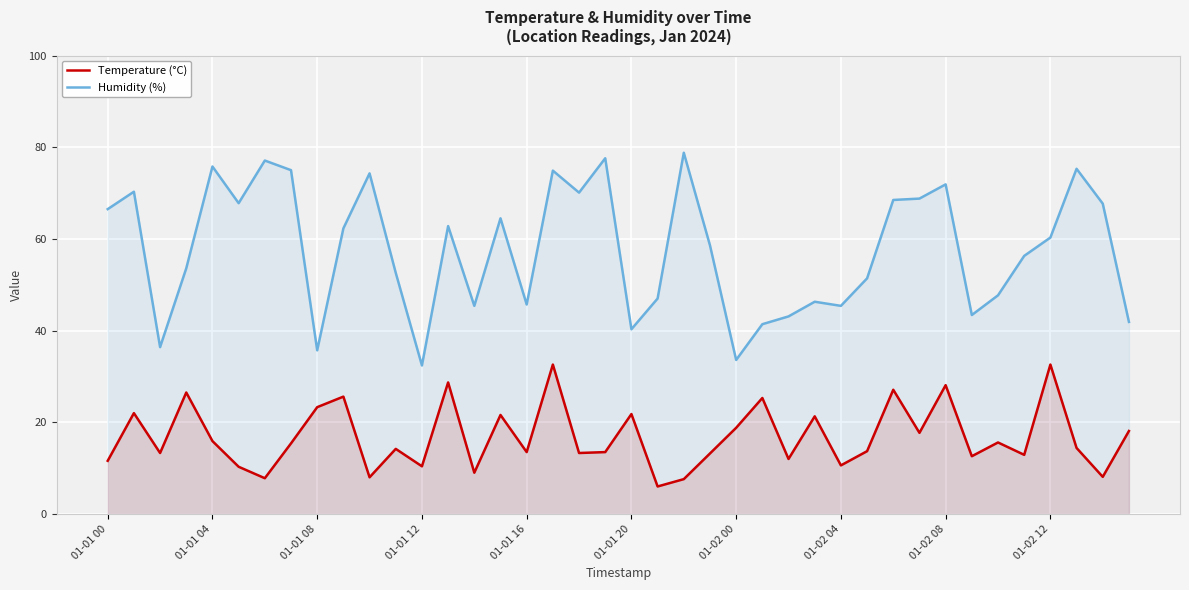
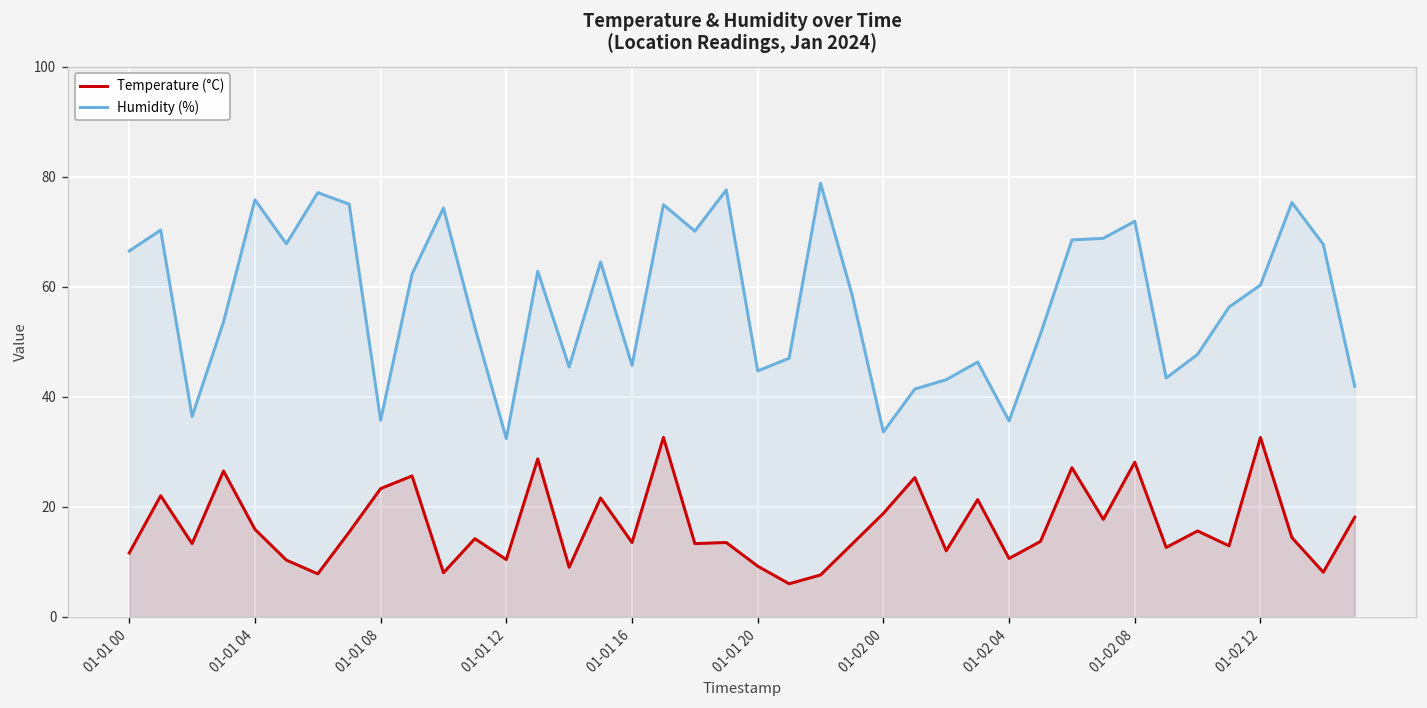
Temperature (°C), 01-01 20: 22 -> 9
Humidity (%), 01-01 20: 40 -> 45
Humidity (%), 01-02 04: 45 -> 36
